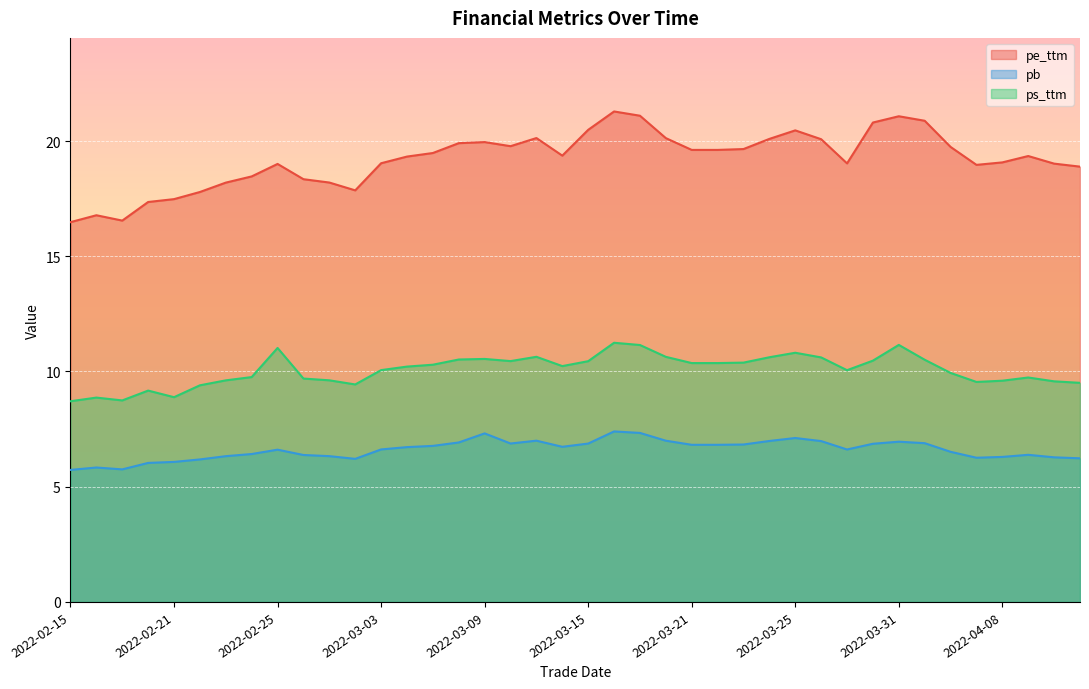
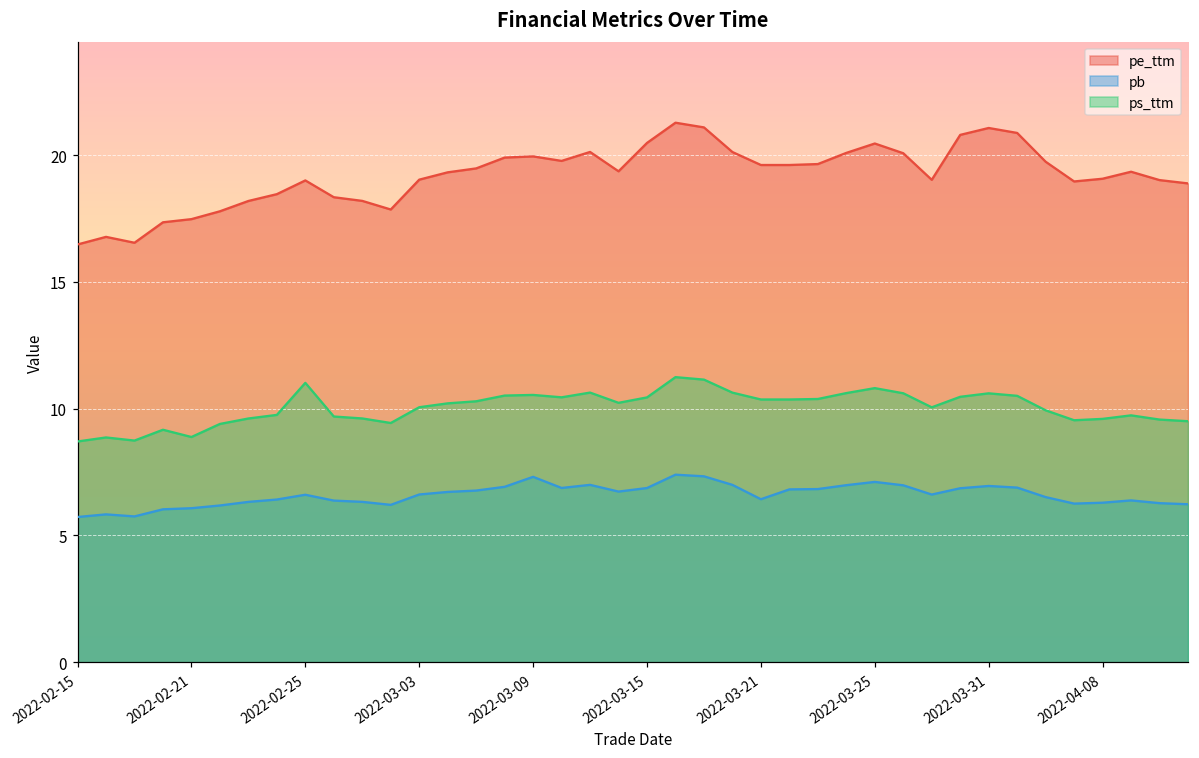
pb, 2022-03-21: 6.8 -> 6.4
ps_ttm, 2022-03-31: 11.2 -> 10.6
